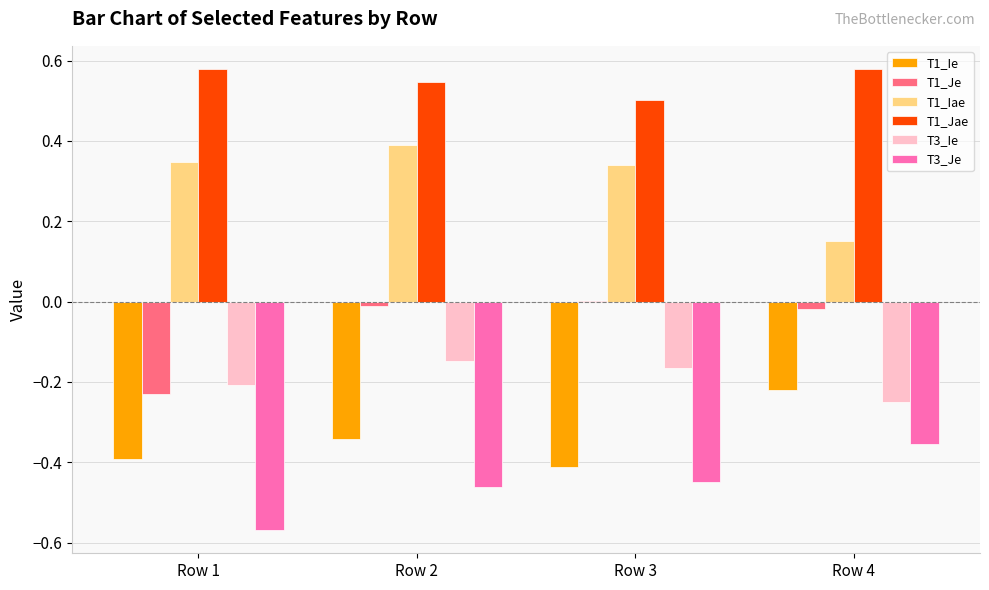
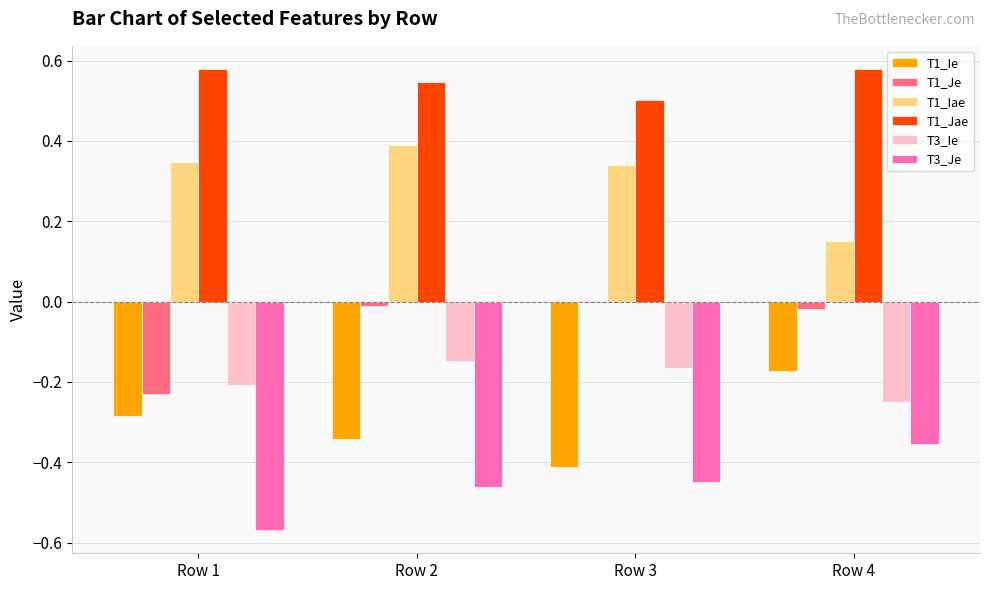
T1_Ie, Row 1: -0.39 -> -0.28
T1_Ie, Row 4: -0.22 -> -0.17
